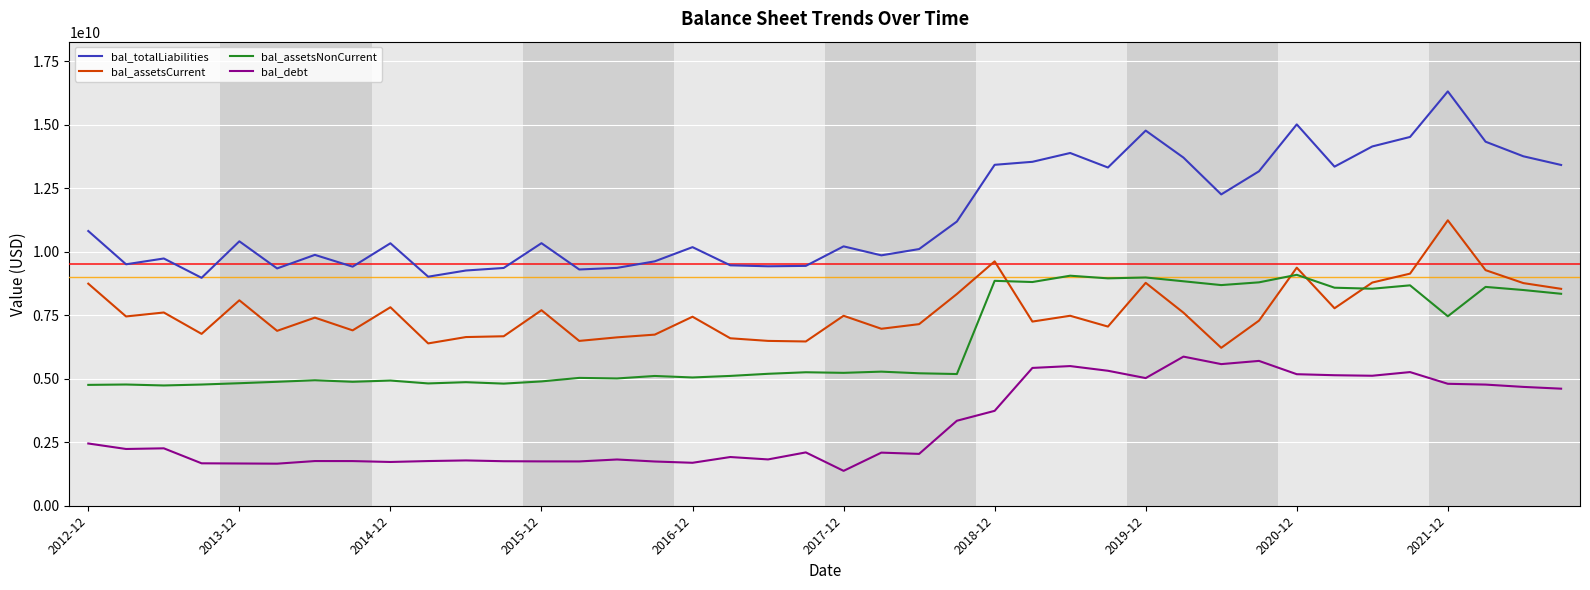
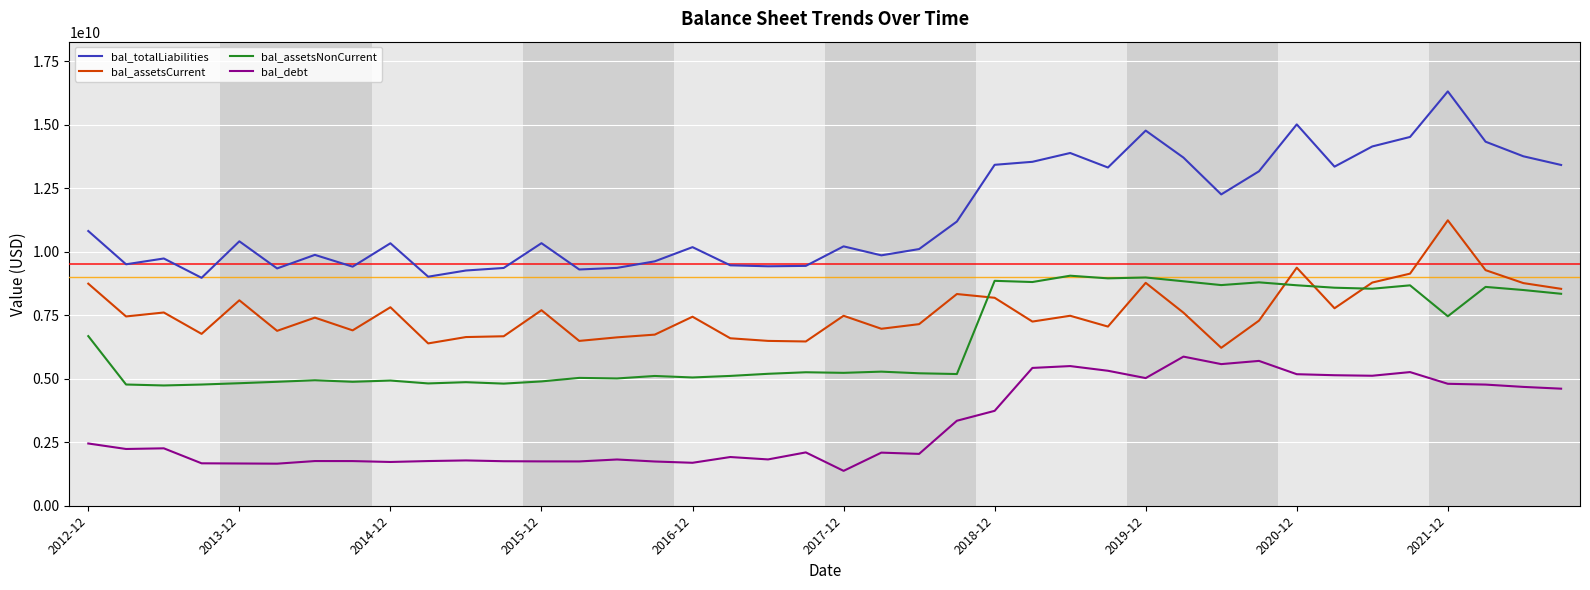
bal_assetsNonCurrent, 2012-12: 4800000000 -> 6700000000
bal_assetsCurrent, 2018-12: 9600000000 -> 8200000000
bal_assetsNonCurrent, 2020-12: 9100000000 -> 8700000000
